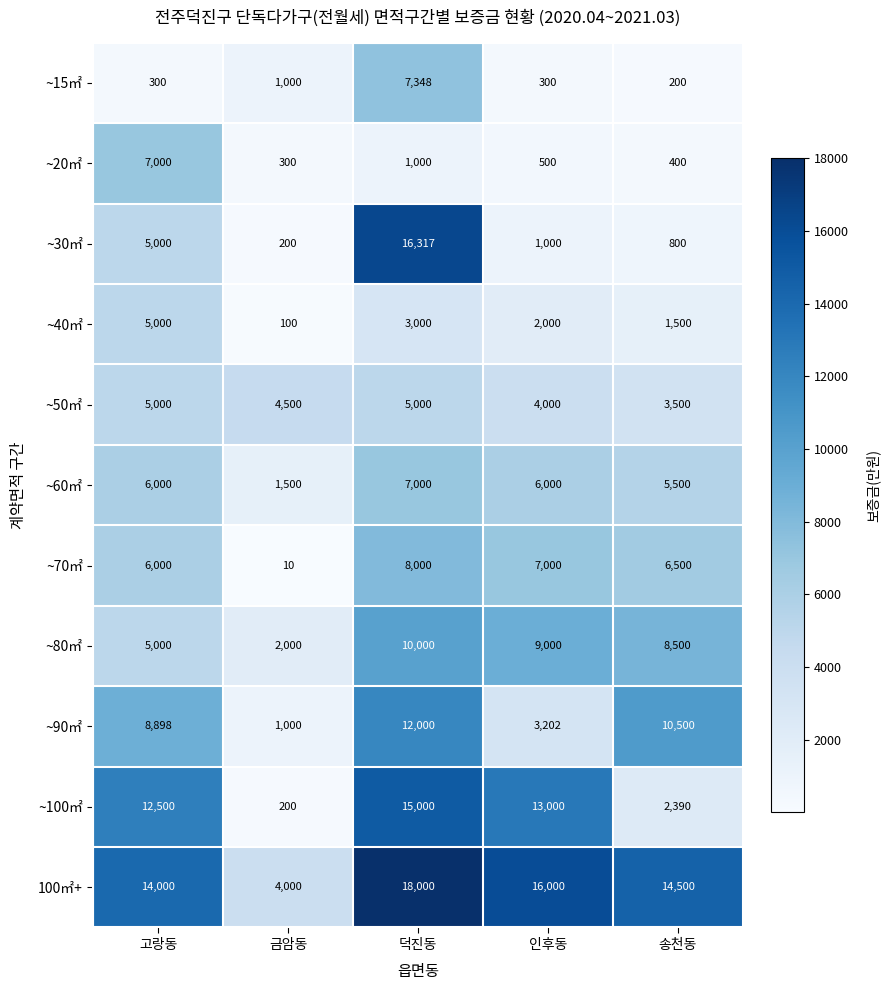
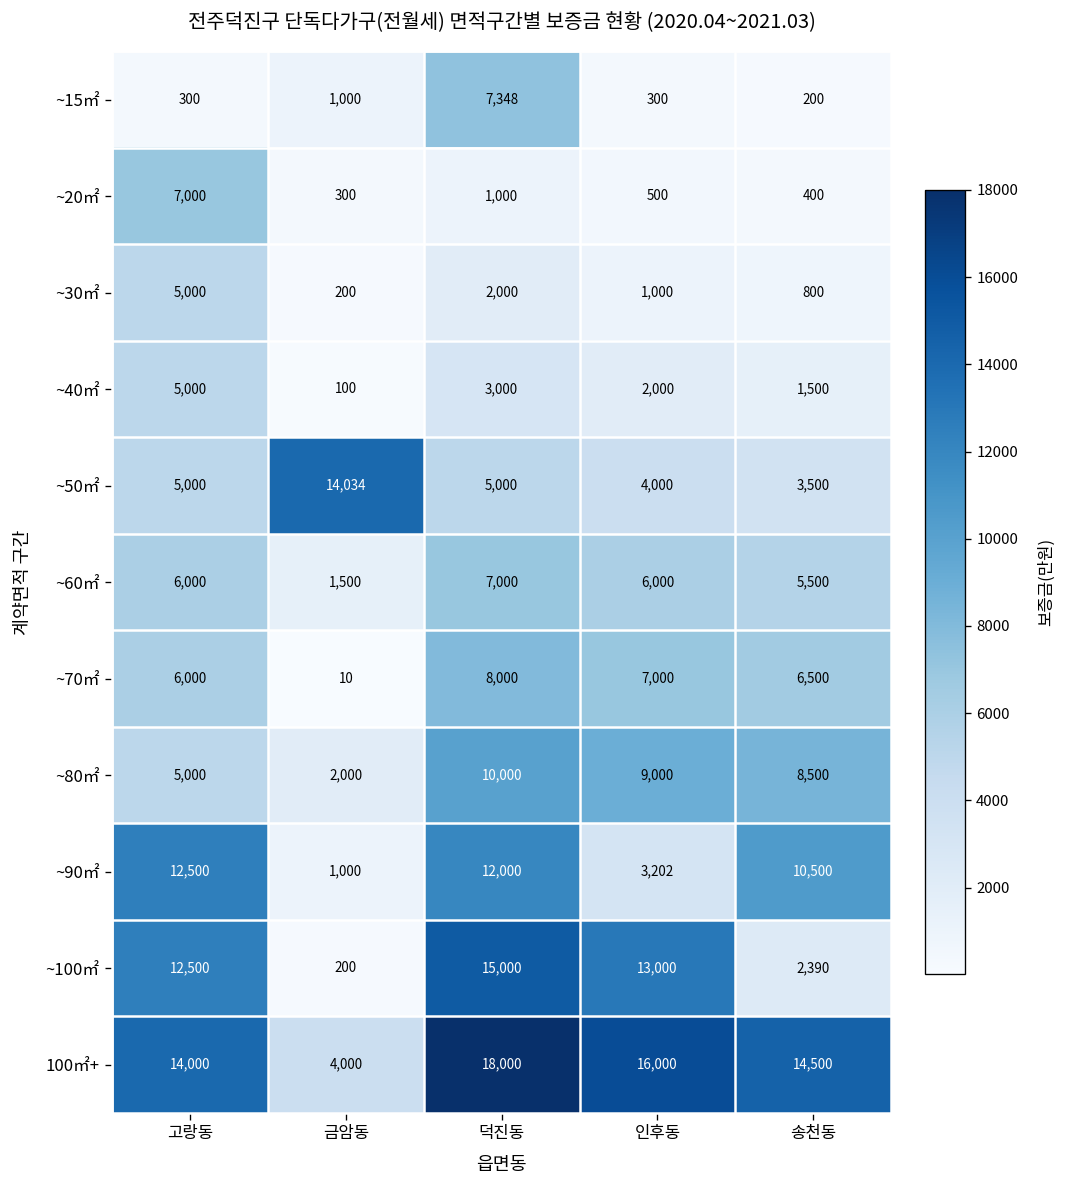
~30㎡, 덕진동: 16,317 -> 2,000
~50㎡, 금암동: 4,500 -> 14,034
~90㎡, 고랑동: 8,898 -> 12,500
